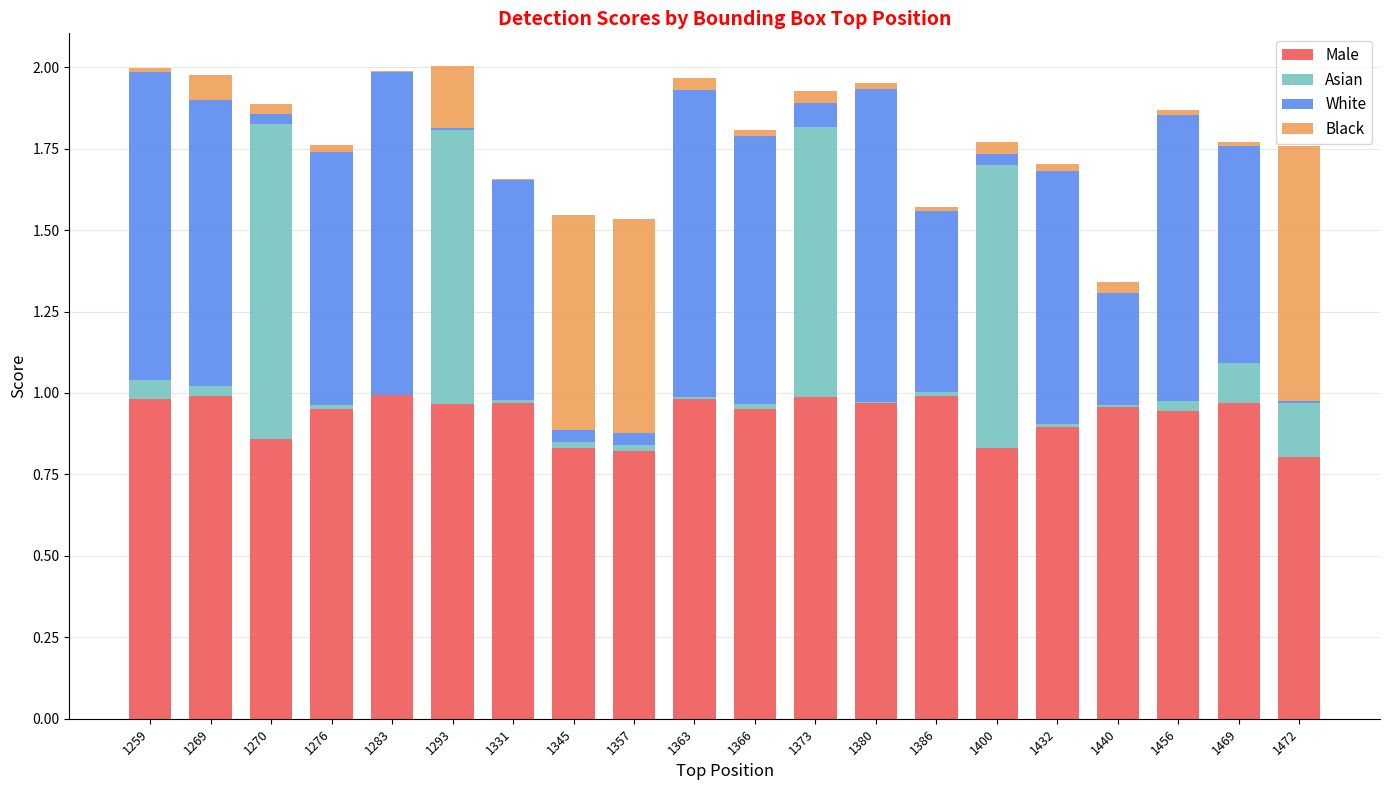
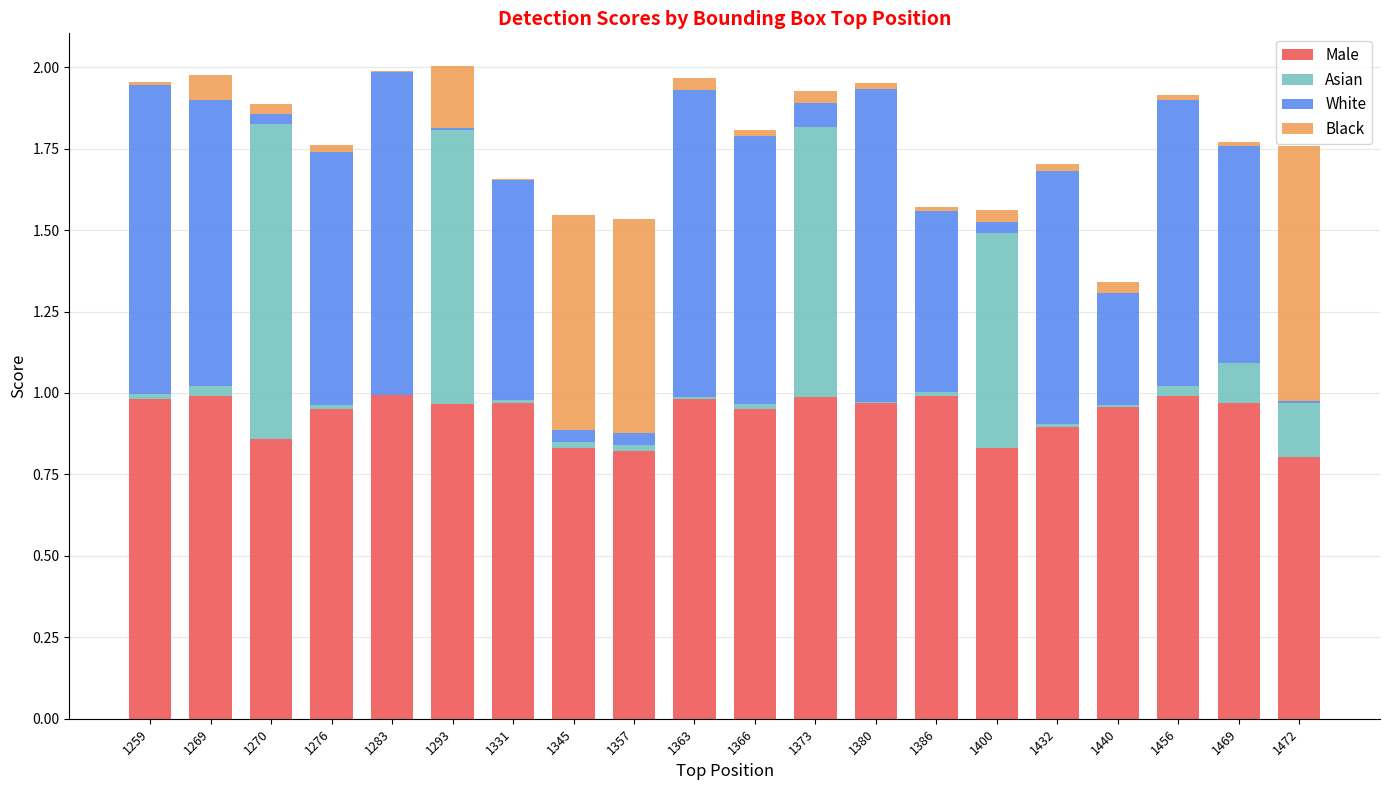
Asian, 1259: 0.06 -> 0.02
Asian, 1400: 0.87 -> 0.66
Male, 1456: 0.94 -> 0.99
